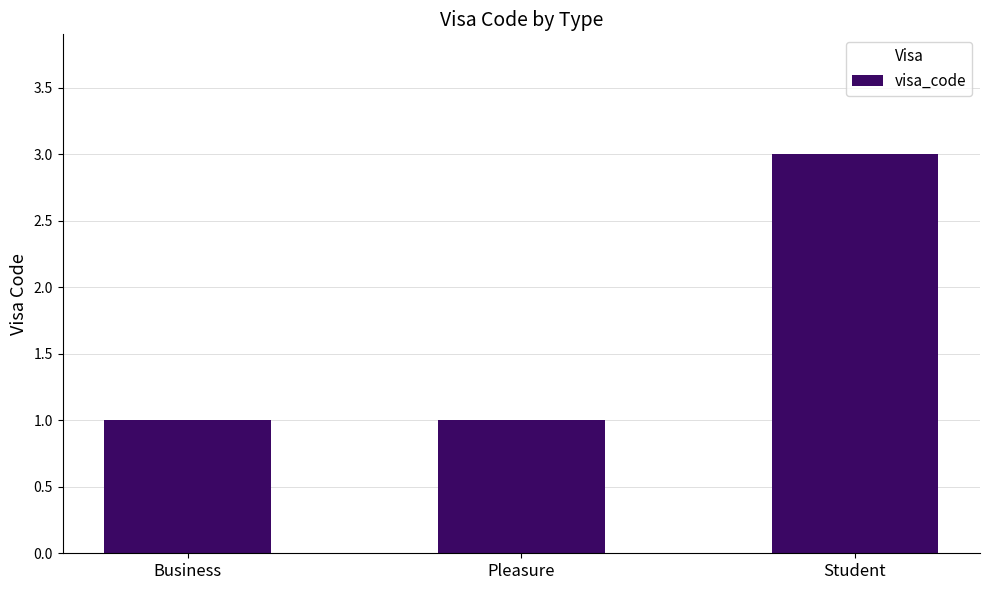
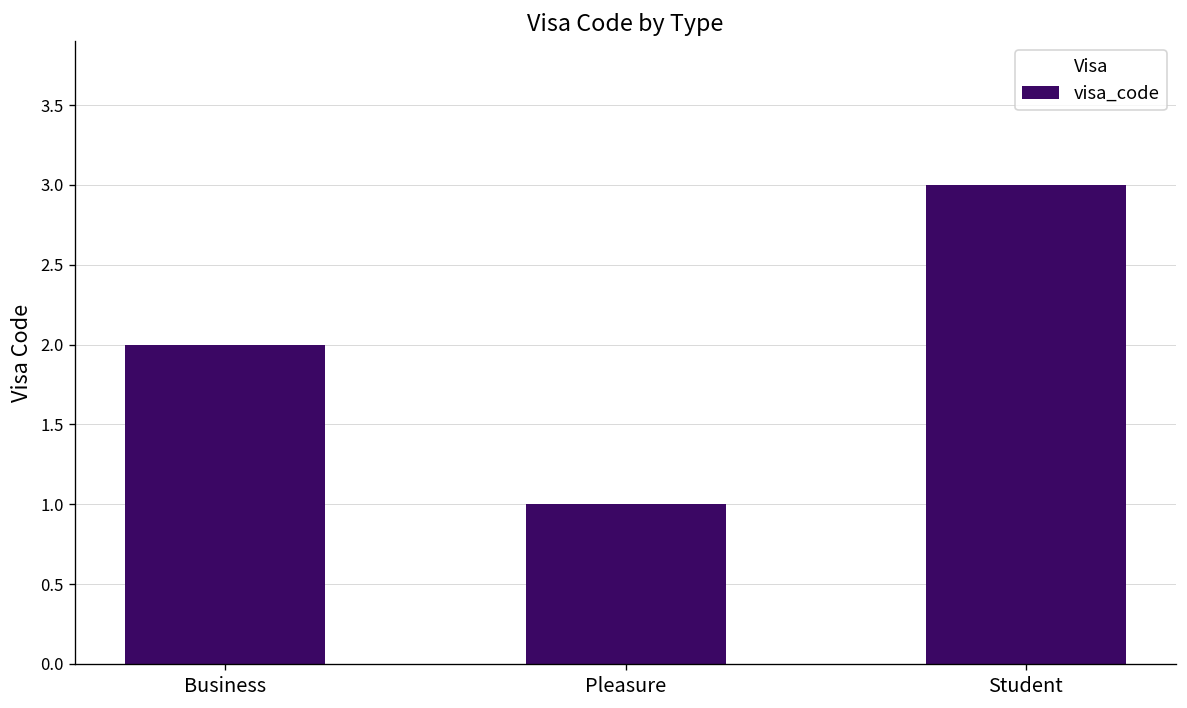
Business: 1 -> 2
